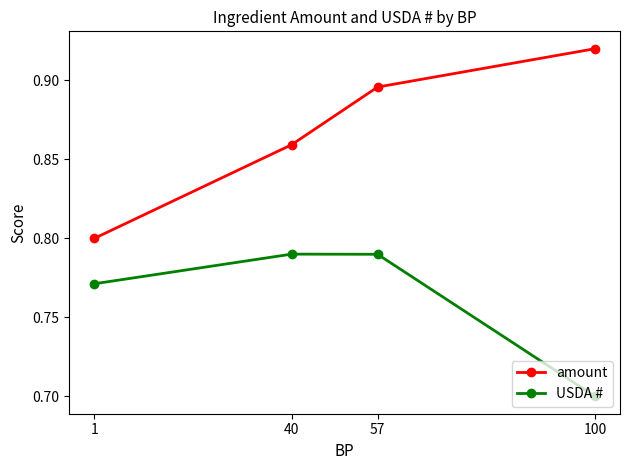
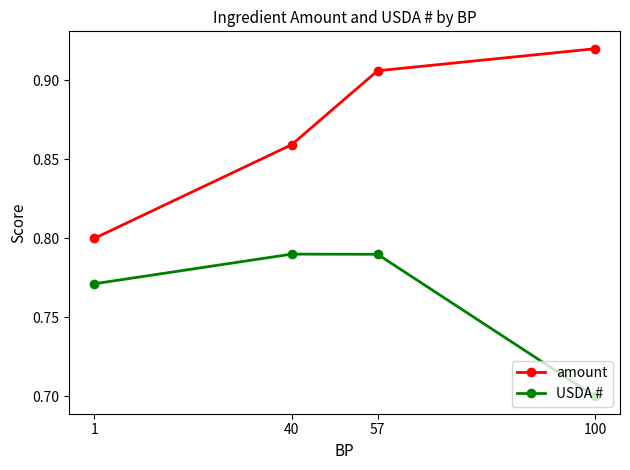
amount, 57: 0.896 -> 0.906
